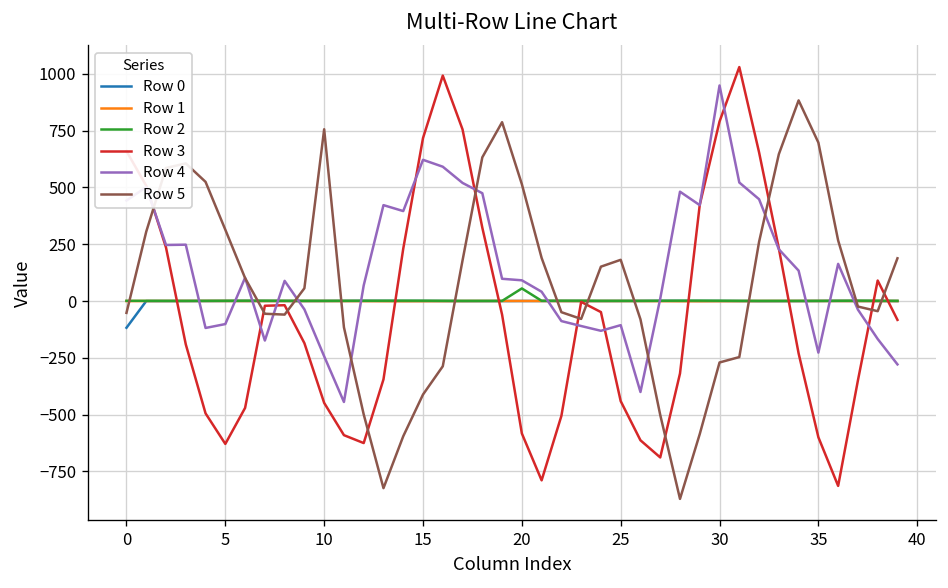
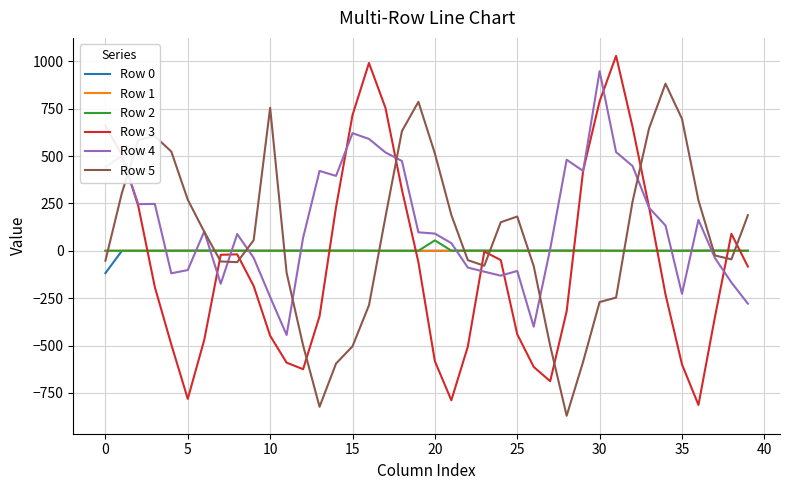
Row 3, 5: -630 -> -780
Row 5, 5: 310 -> 270
Row 5, 15: -410 -> -500
